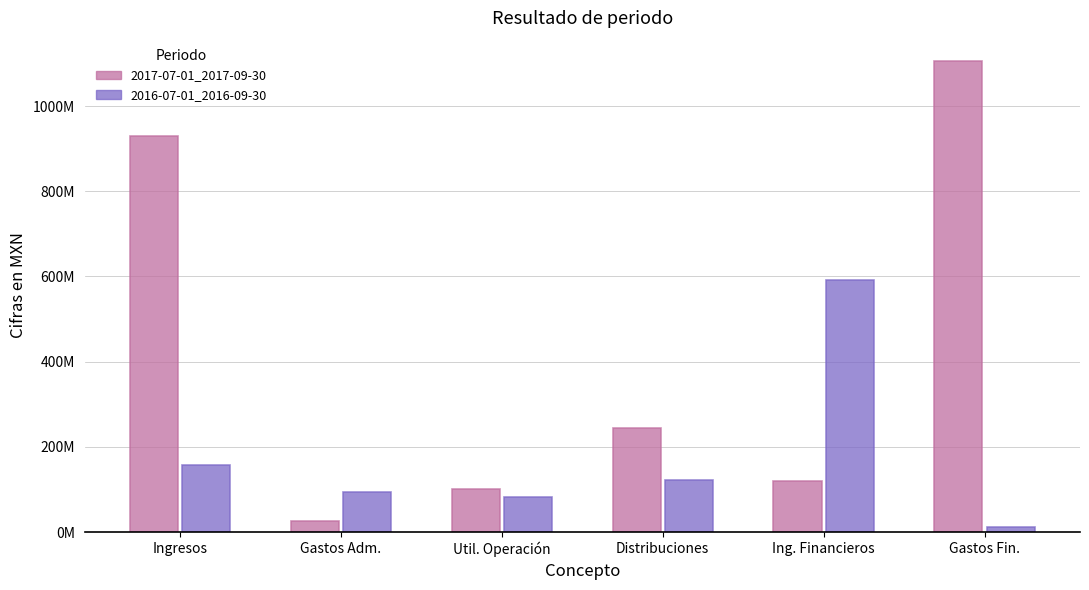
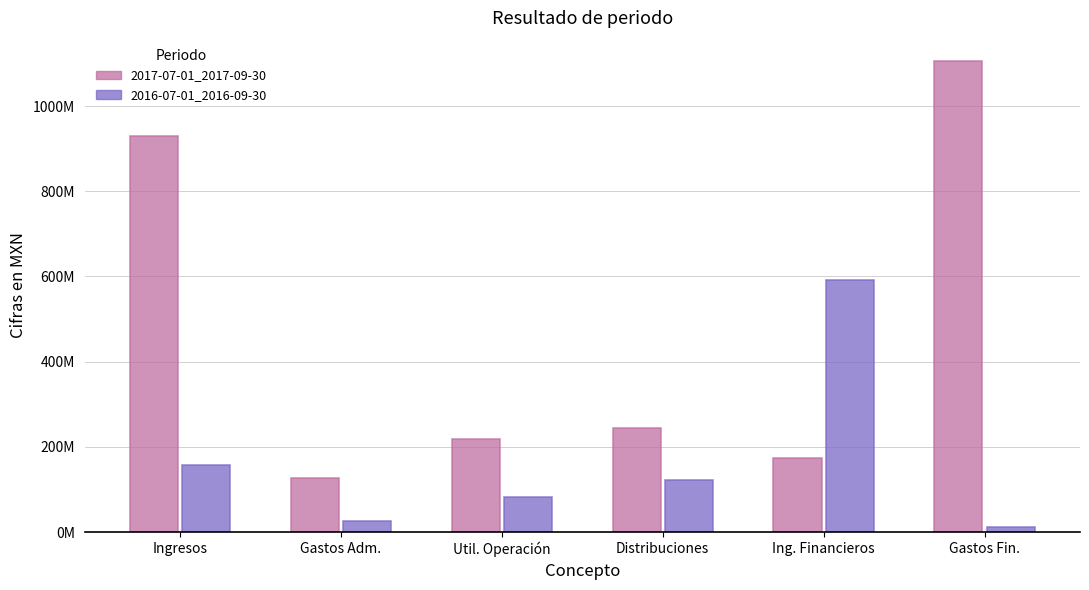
2017-07-01_2017-09-30, Gastos Adm.: 30000000 -> 130000000
2016-07-01_2016-09-30, Gastos Adm.: 90000000 -> 30000000
2017-07-01_2017-09-30, Util. Operación: 100000000 -> 220000000
2017-07-01_2017-09-30, Ing. Financieros: 120000000 -> 170000000
